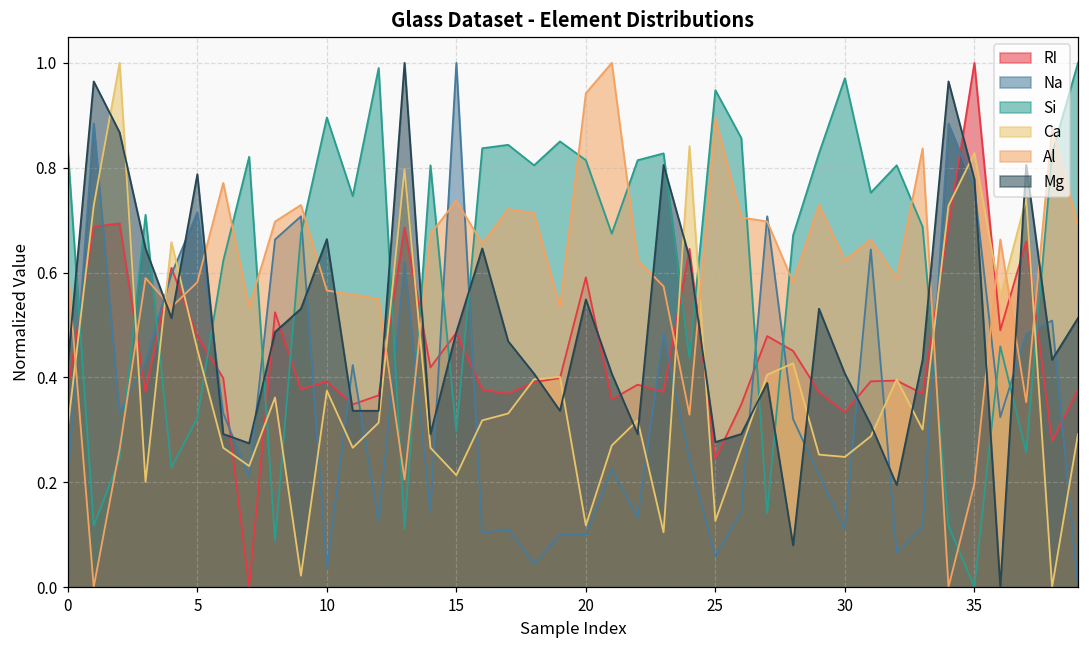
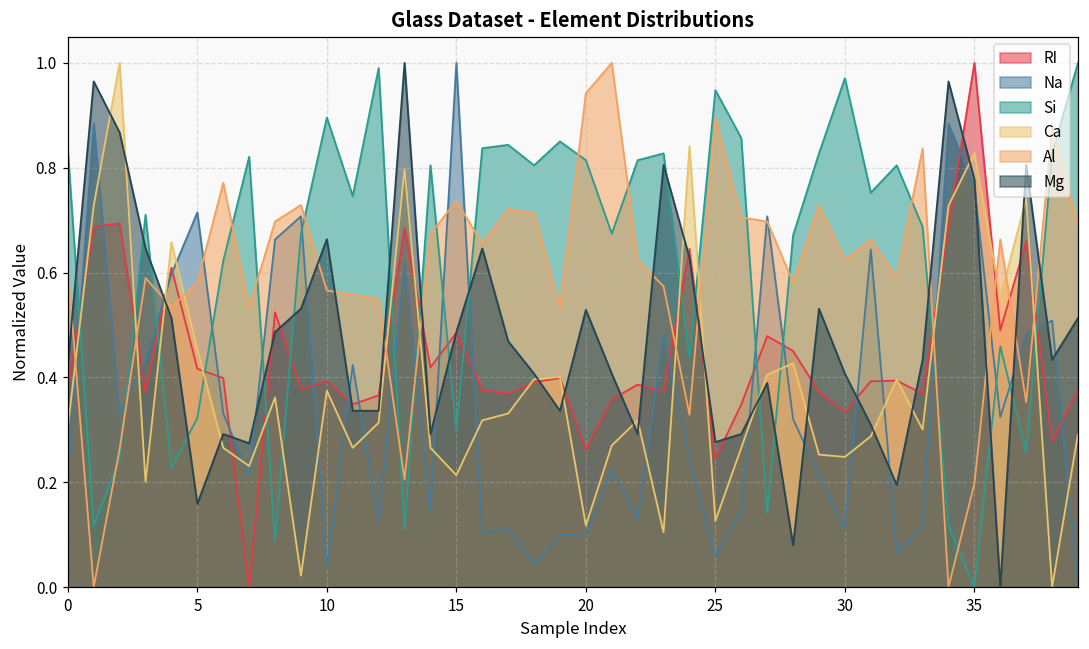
RI, 5: 0.48 -> 0.42
Mg, 5: 0.79 -> 0.16
RI, 20: 0.59 -> 0.26
Mg, 20: 0.55 -> 0.53
